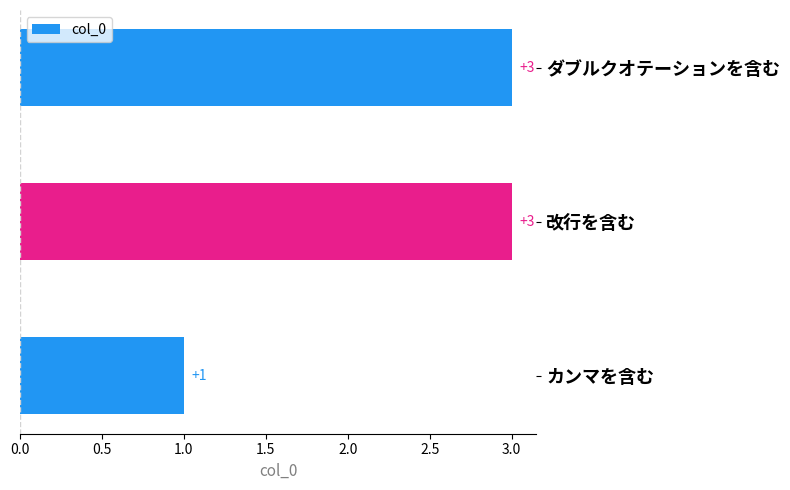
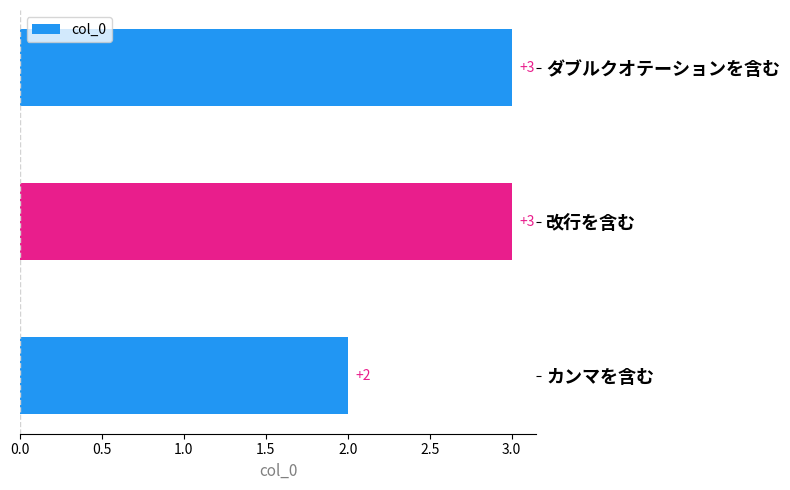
カンマを含む: +1 -> +2
